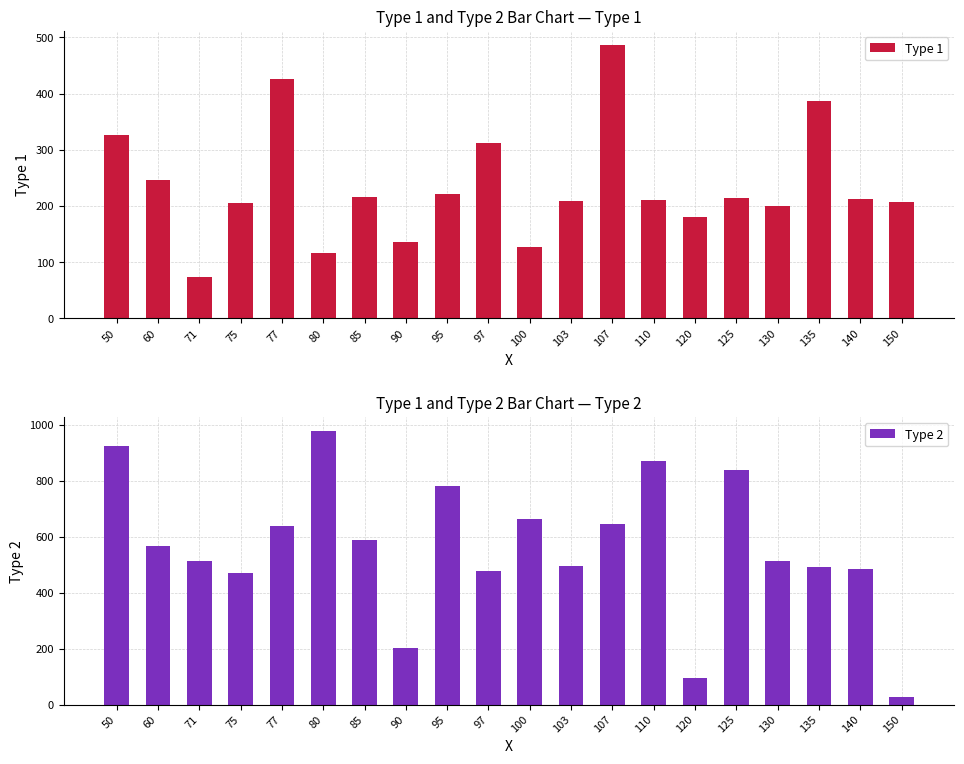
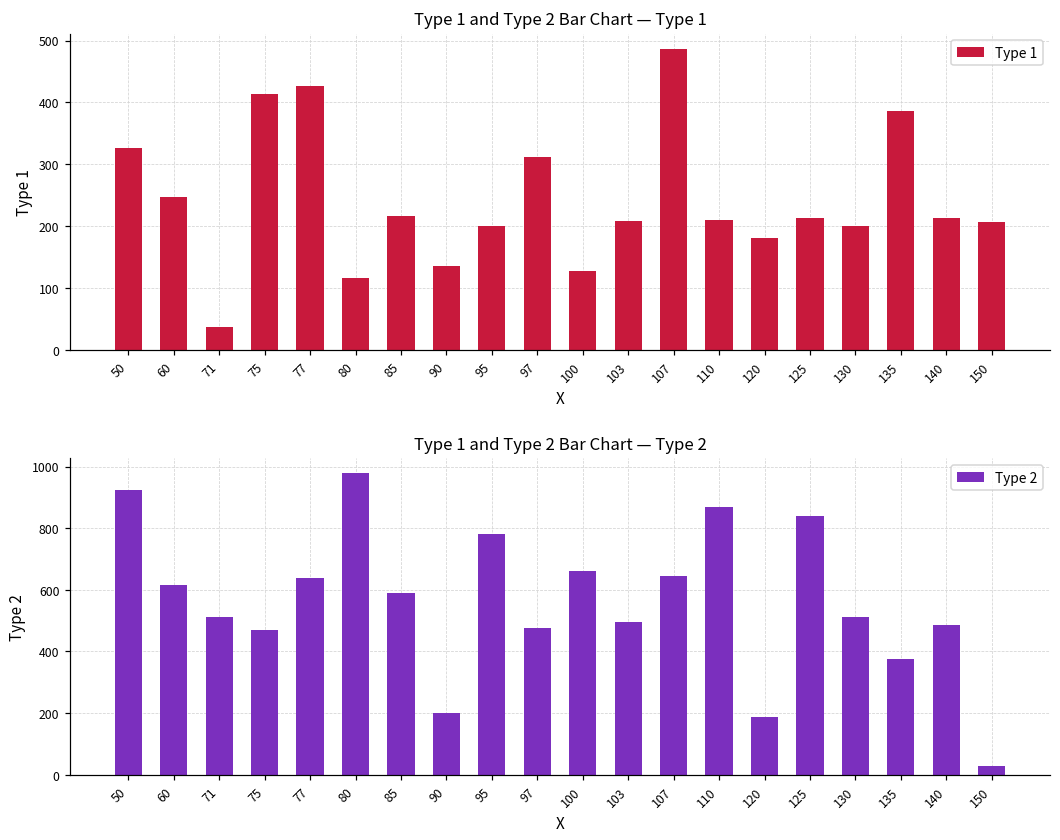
Type 1 and Type 2 Bar Chart — Type 1, 71: 70 -> 40
Type 1 and Type 2 Bar Chart — Type 1, 75: 210 -> 410
Type 1 and Type 2 Bar Chart — Type 1, 95: 220 -> 200
Type 1 and Type 2 Bar Chart — Type 2, 60: 570 -> 620
Type 1 and Type 2 Bar Chart — Type 2, 120: 100 -> 190
Type 1 and Type 2 Bar Chart — Type 2, 135: 490 -> 370
